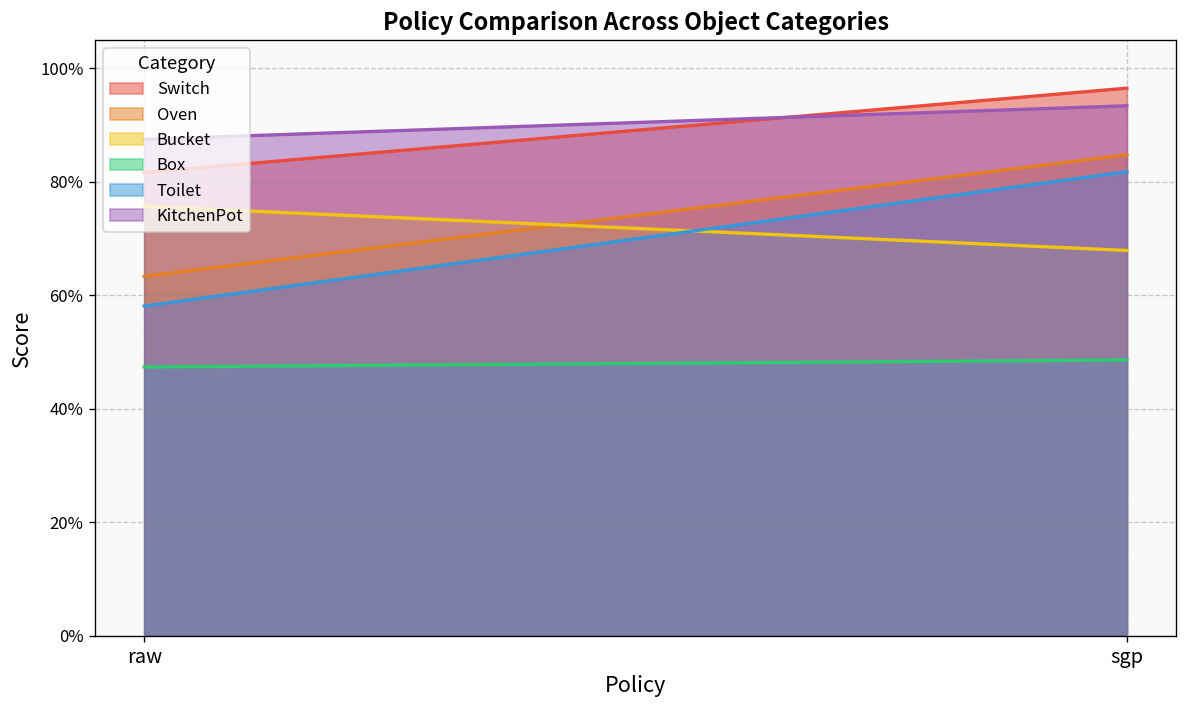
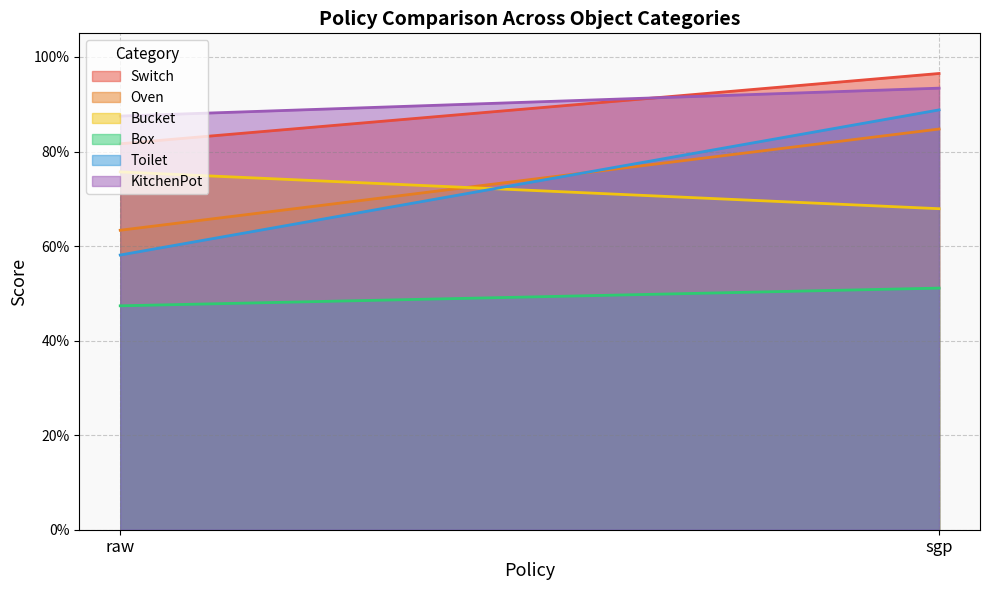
Box, sgp: 49% -> 51%
Toilet, sgp: 82% -> 89%
